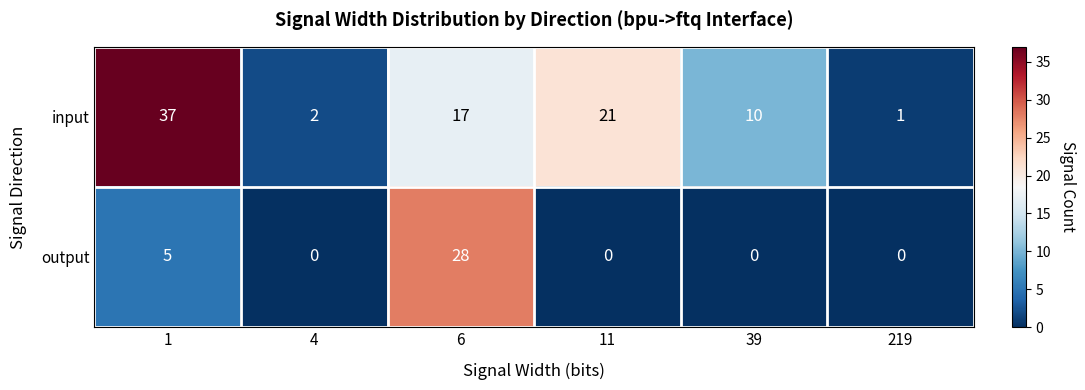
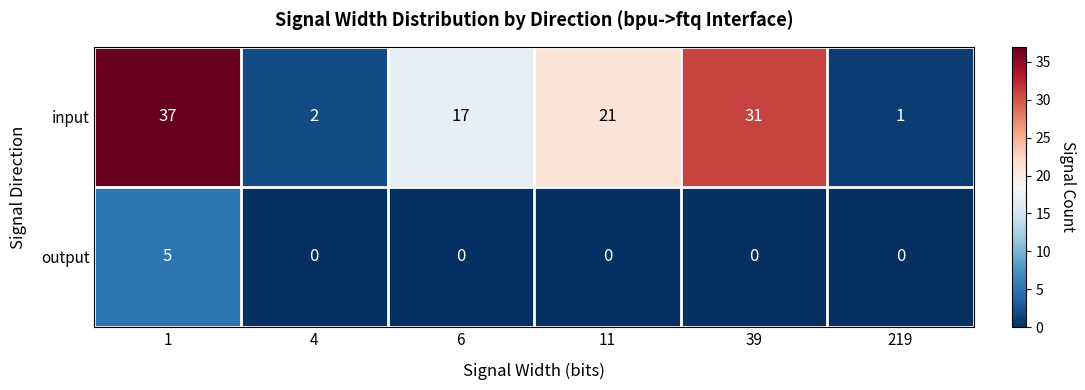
input, 39: 10 -> 31
output, 6: 28 -> 0
